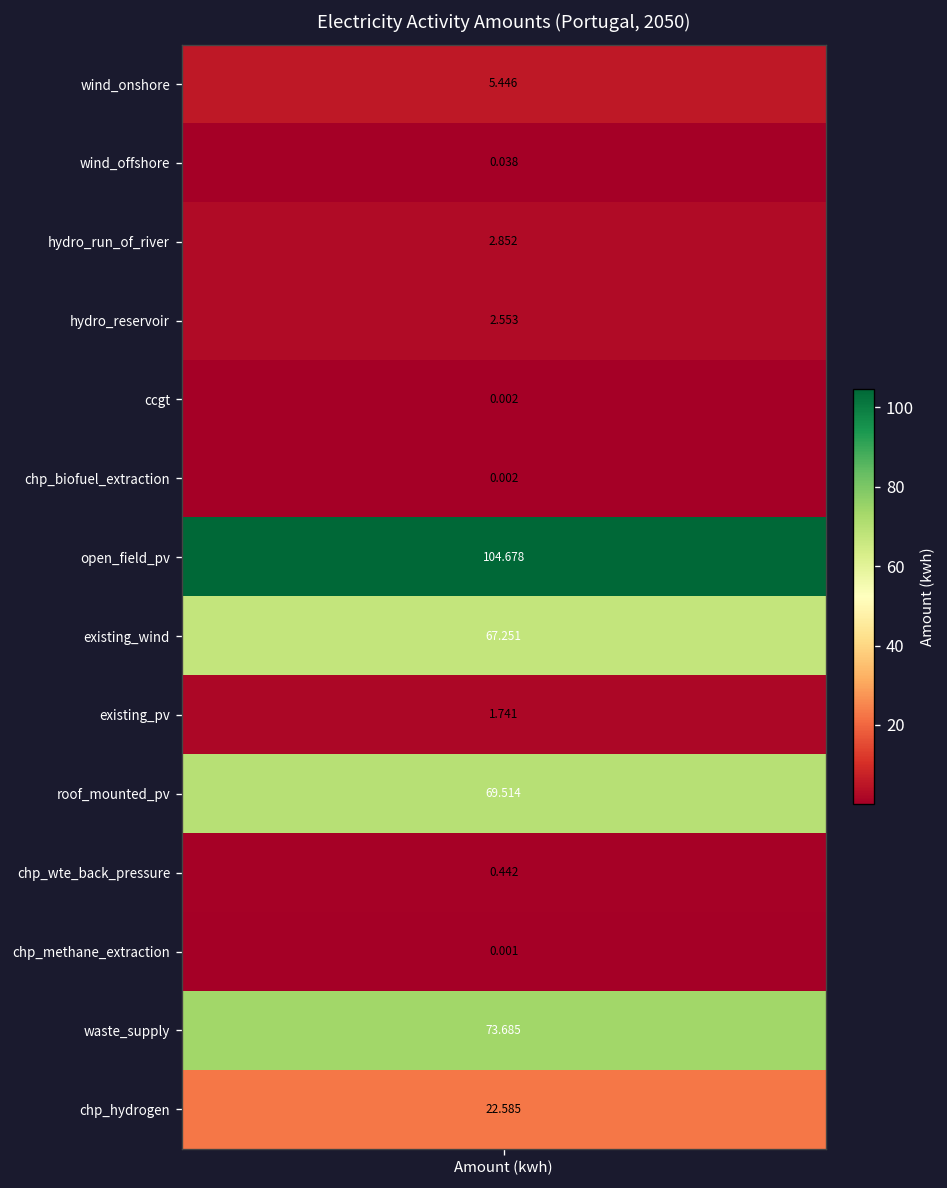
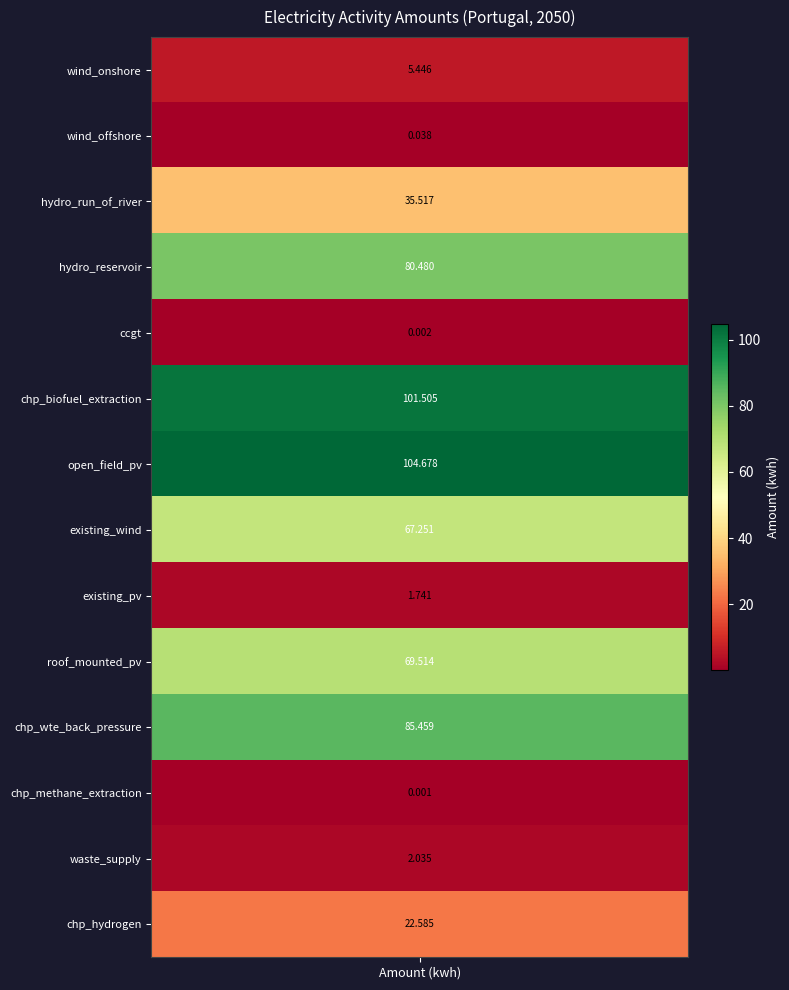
hydro_run_of_river, Amount (kwh): 2.852 -> 35.517
hydro_reservoir, Amount (kwh): 2.553 -> 80.480
chp_biofuel_extraction, Amount (kwh): 0.002 -> 101.505
chp_wte_back_pressure, Amount (kwh): 0.442 -> 85.459
waste_supply, Amount (kwh): 73.685 -> 2.035
